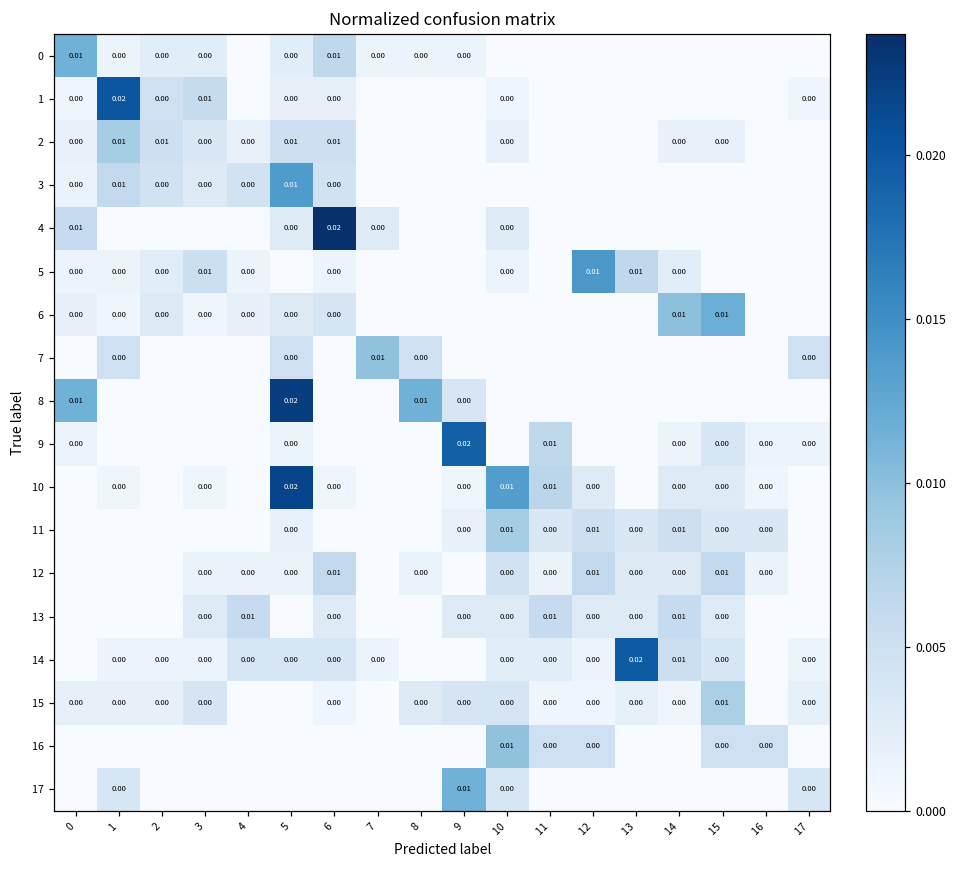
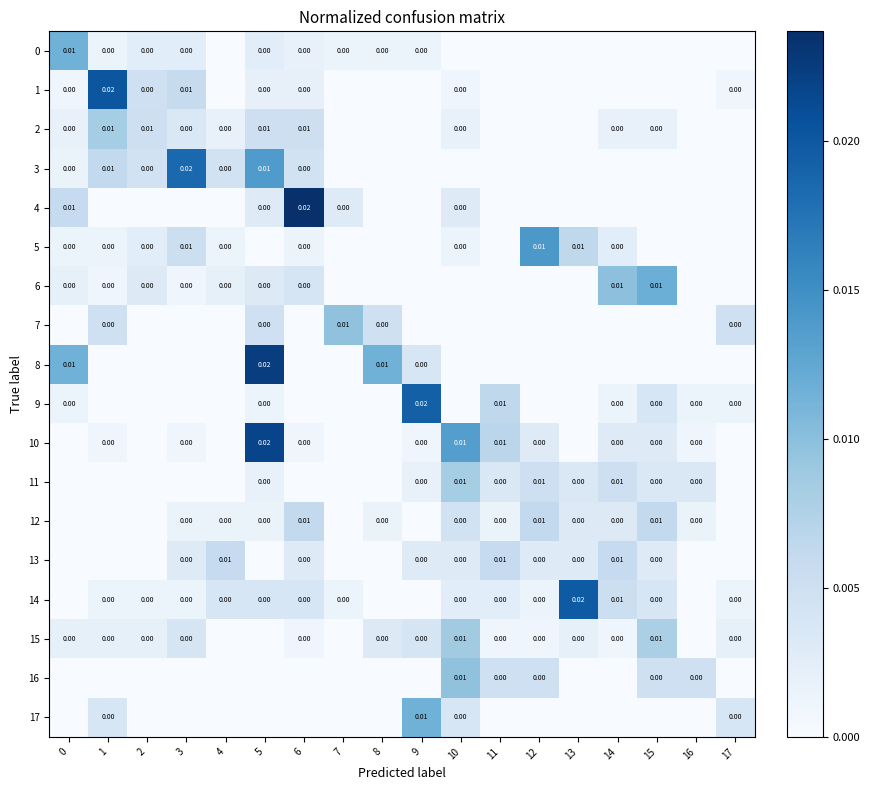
0, 6: 0.01 -> 0.00
3, 3: 0.00 -> 0.02
15, 10: 0.00 -> 0.01
